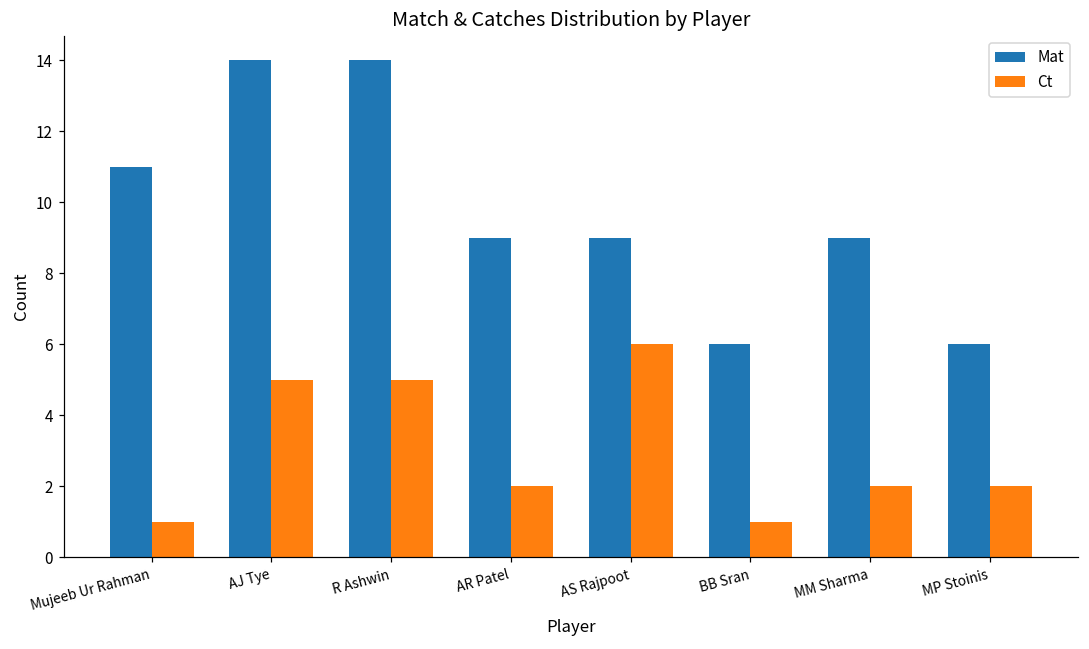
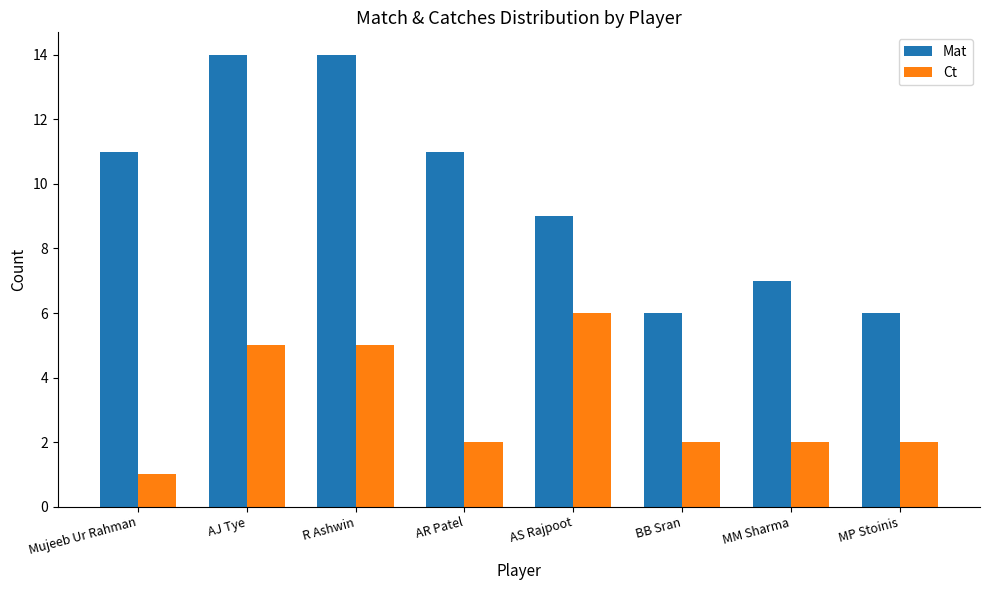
Mat, AR Patel: 9 -> 11
Ct, BB Sran: 1 -> 2
Mat, MM Sharma: 9 -> 7
